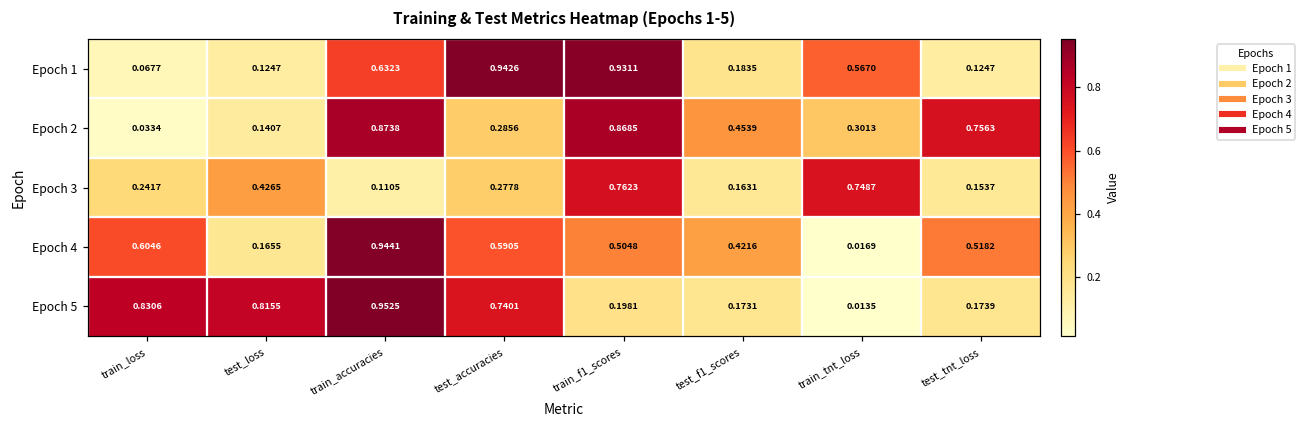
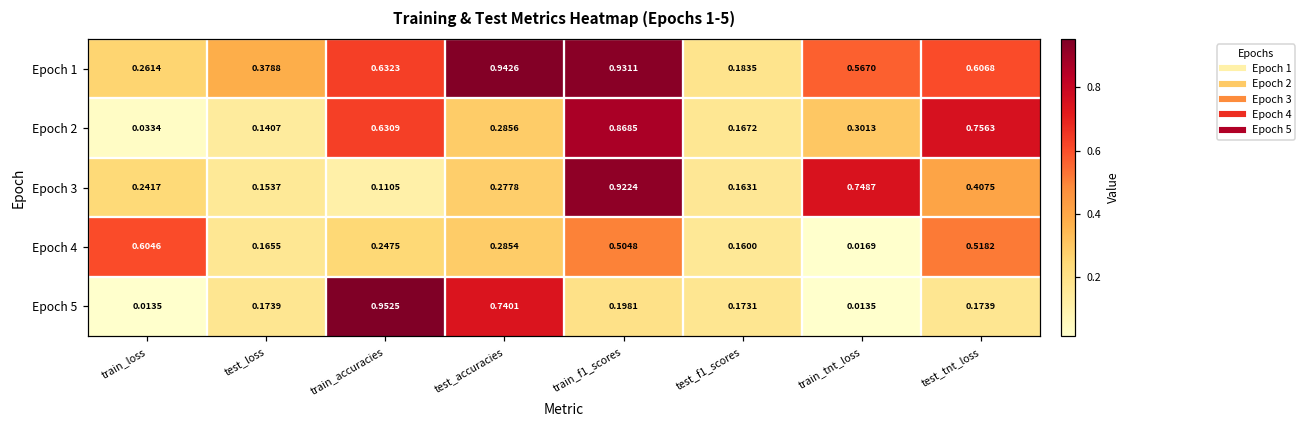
Epoch 1, train_loss: 0.0677 -> 0.2614
Epoch 1, test_loss: 0.1247 -> 0.3788
Epoch 1, test_tnt_loss: 0.1247 -> 0.6068
Epoch 2, train_accuracies: 0.8738 -> 0.6309
Epoch 2, test_f1_scores: 0.4539 -> 0.1672
Epoch 3, test_loss: 0.4265 -> 0.1537
Epoch 3, train_f1_scores: 0.7623 -> 0.9224
Epoch 3, test_tnt_loss: 0.1537 -> 0.4075
Epoch 4, train_accuracies: 0.9441 -> 0.2475
Epoch 4, test_accuracies: 0.5905 -> 0.2854
Epoch 4, test_f1_scores: 0.4216 -> 0.1600
Epoch 5, train_loss: 0.8306 -> 0.0135
Epoch 5, test_loss: 0.8155 -> 0.1739
